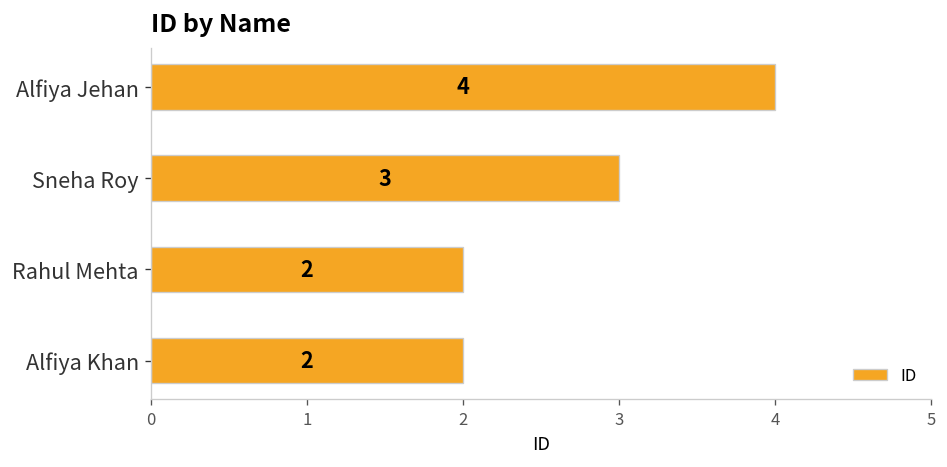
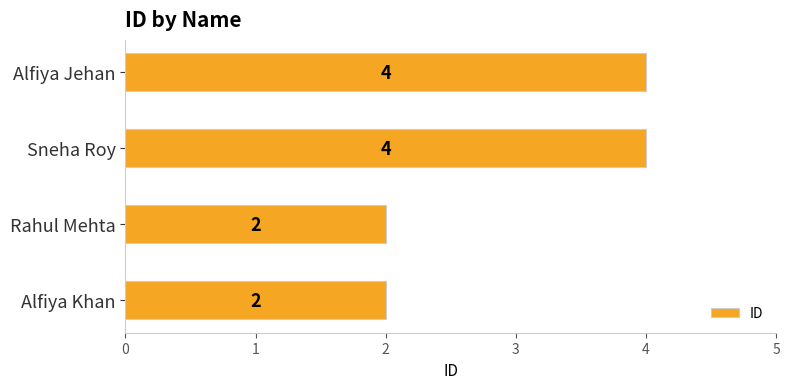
Sneha Roy: 3 -> 4
